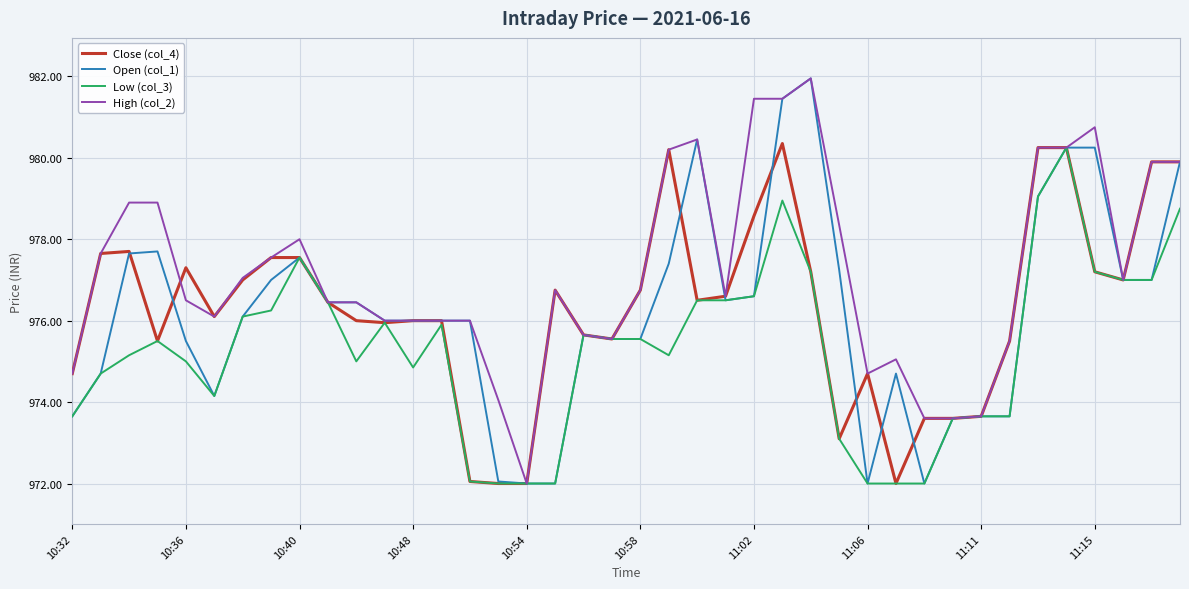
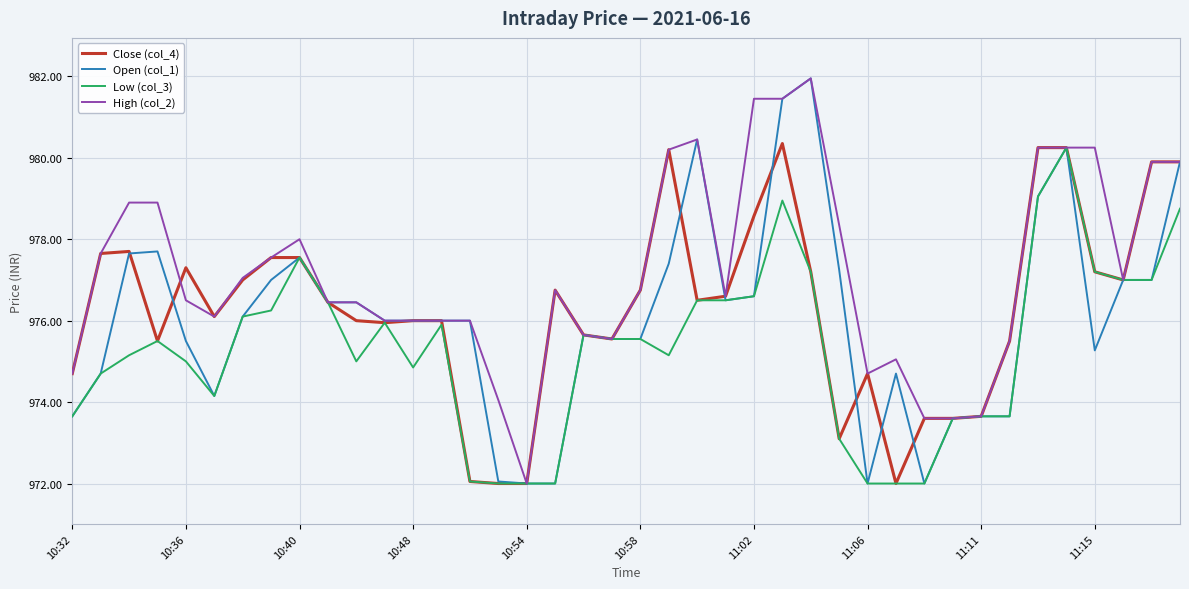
Open (col_1), 11:15: 980.3 -> 975.3
High (col_2), 11:15: 980.8 -> 980.3
